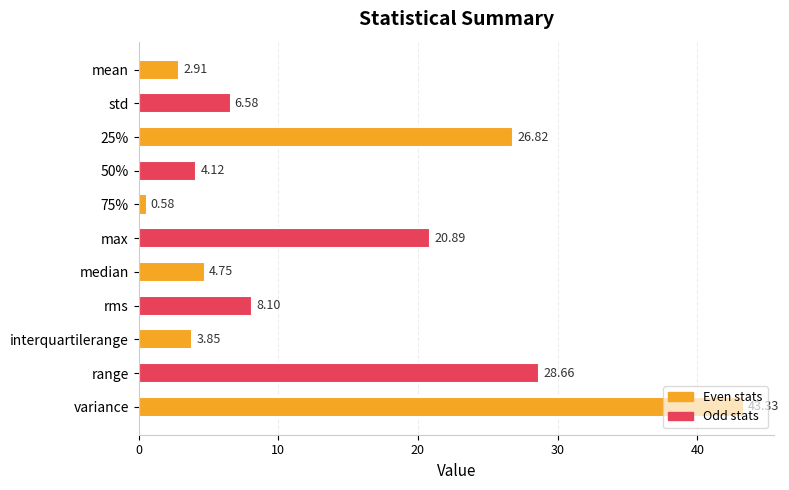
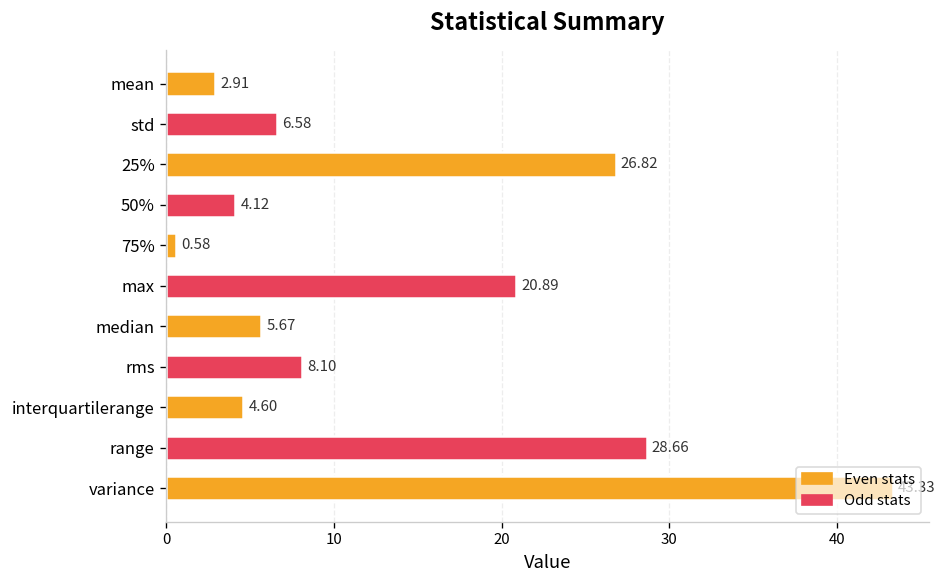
median: 4.75 -> 5.67
interquartilerange: 3.85 -> 4.60
